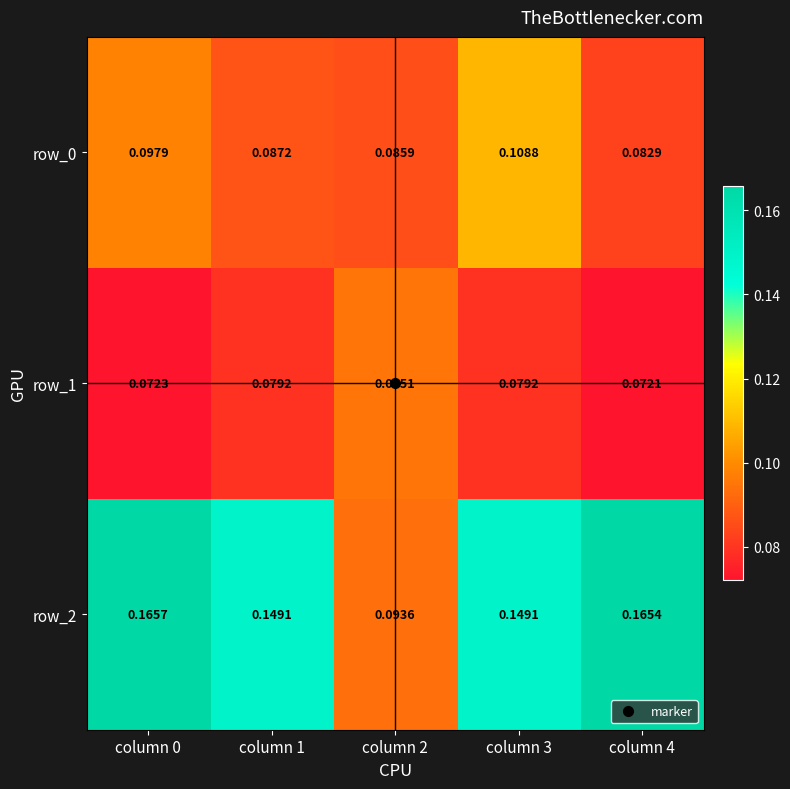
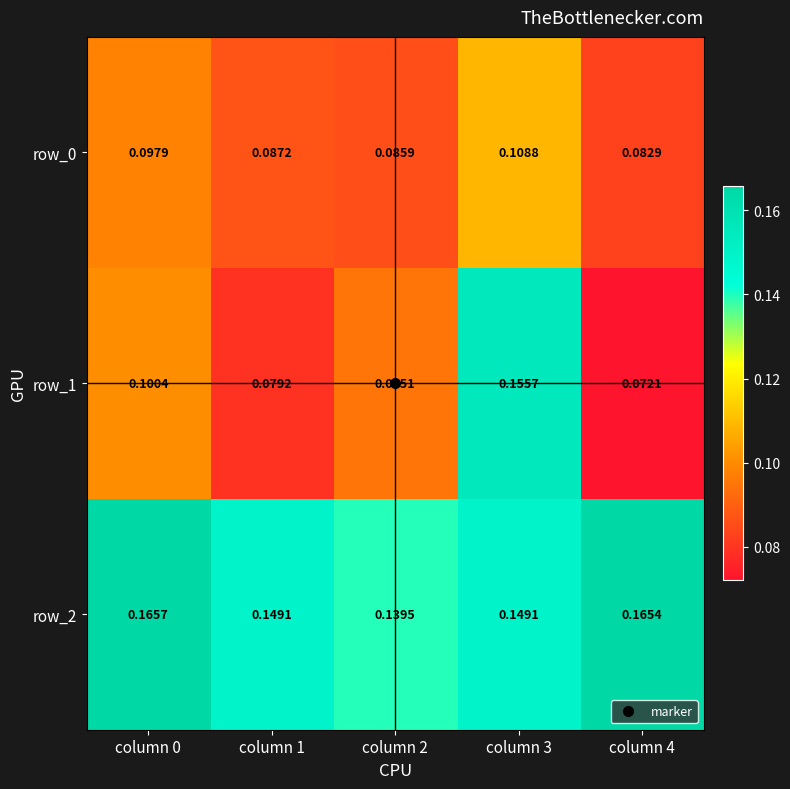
row_1, column 0: 0.0723 -> 0.1004
row_1, column 3: 0.0792 -> 0.1557
row_2, column 2: 0.0936 -> 0.1395
